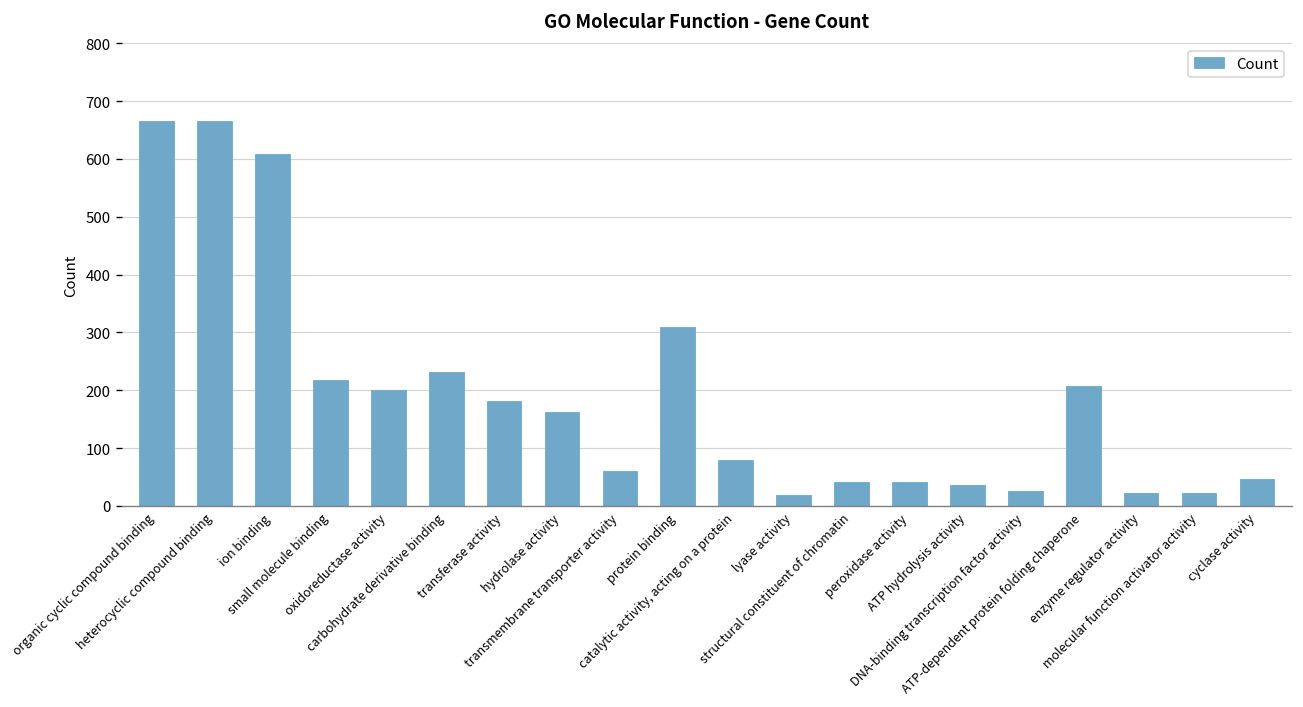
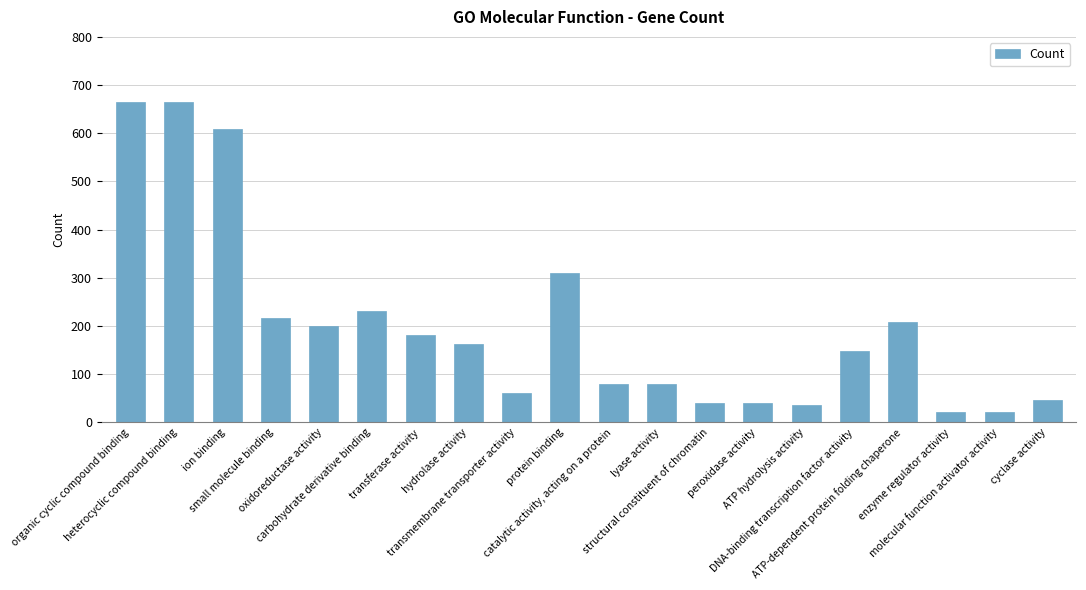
lyase activity: 20 -> 80
DNA-binding transcription factor activity: 30 -> 150
